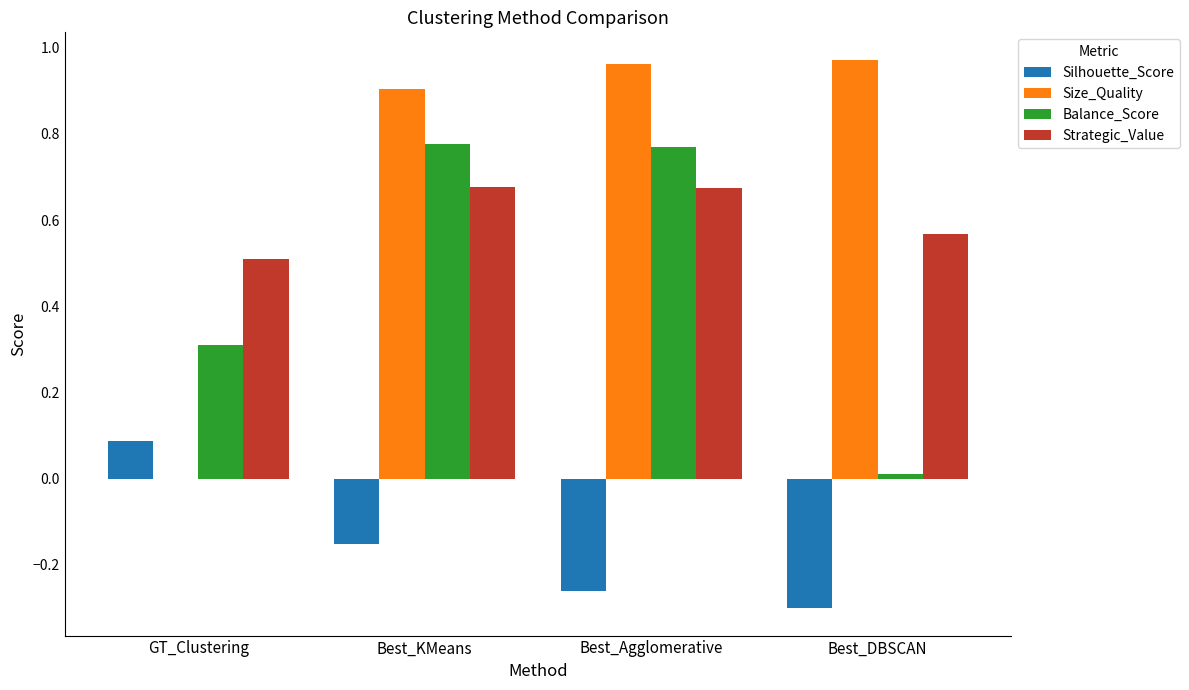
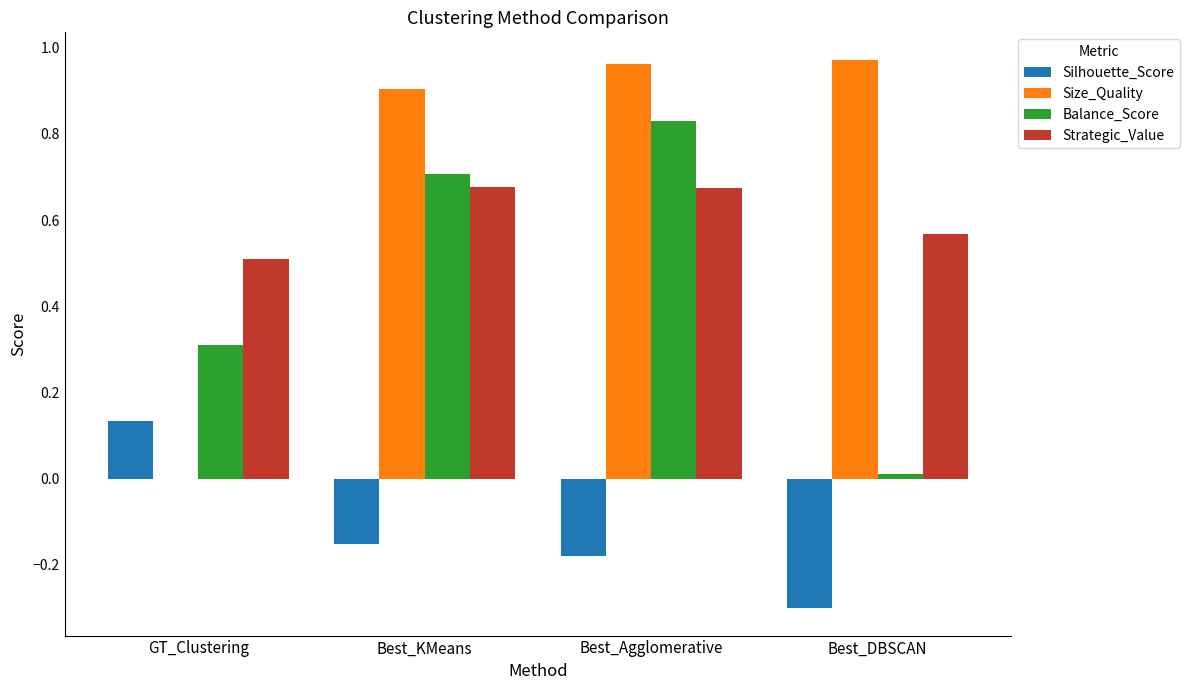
Silhouette_Score, GT_Clustering: 0.09 -> 0.13
Balance_Score, Best_KMeans: 0.78 -> 0.71
Silhouette_Score, Best_Agglomerative: -0.26 -> -0.18
Balance_Score, Best_Agglomerative: 0.77 -> 0.83
